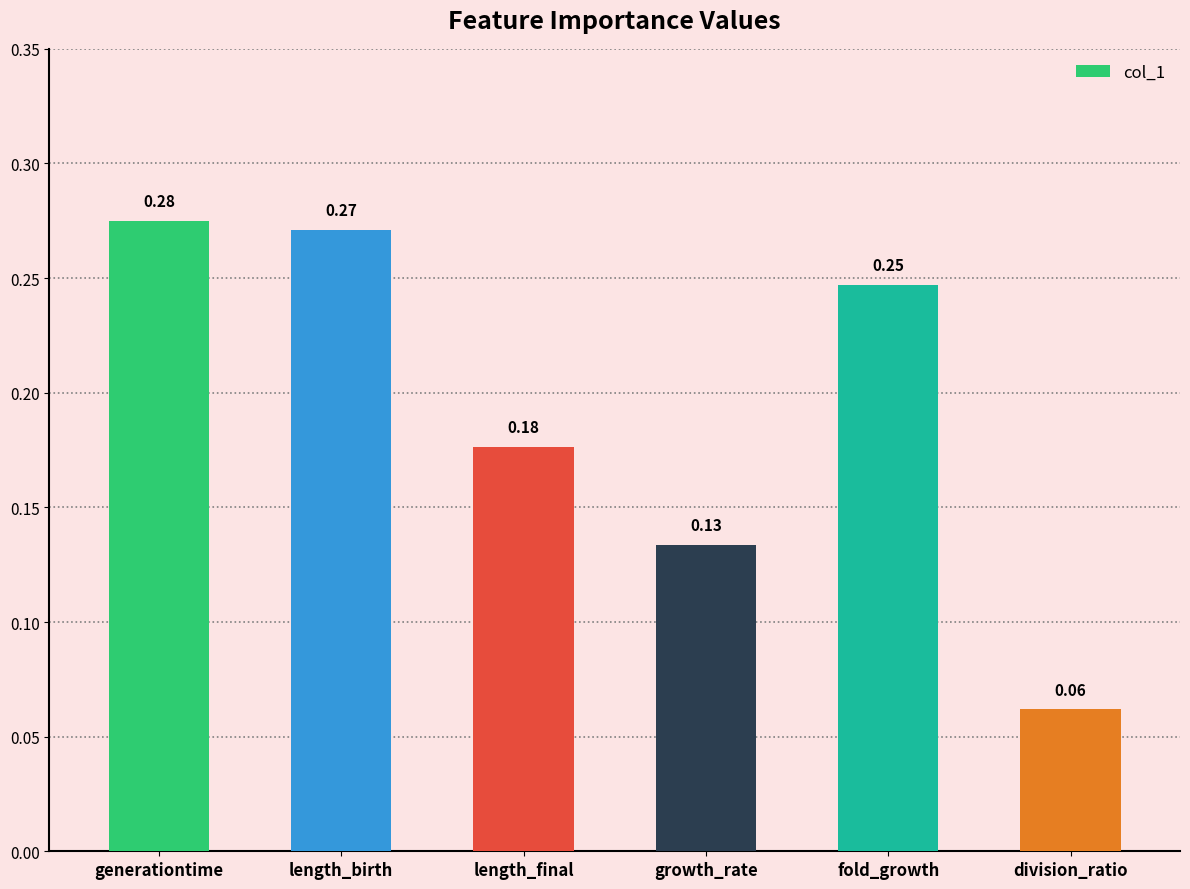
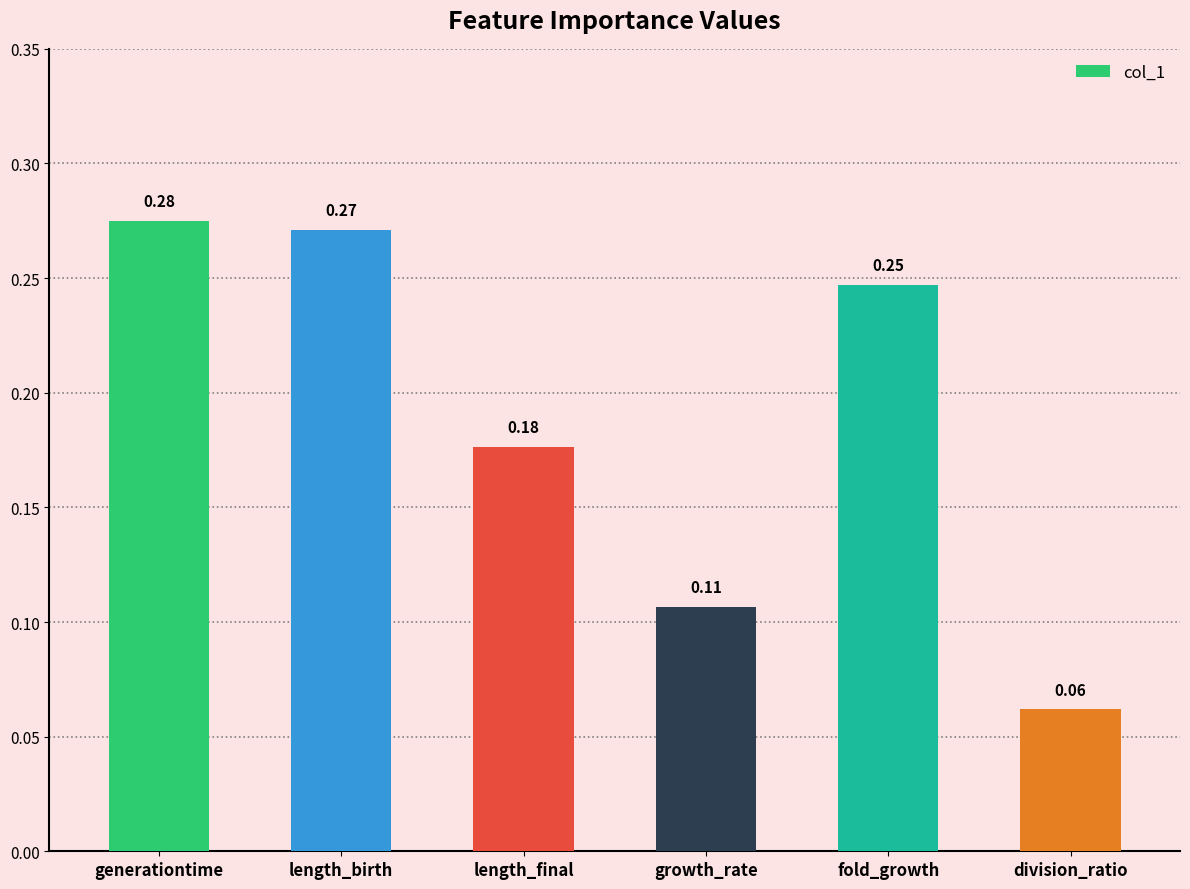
growth_rate: 0.13 -> 0.11
